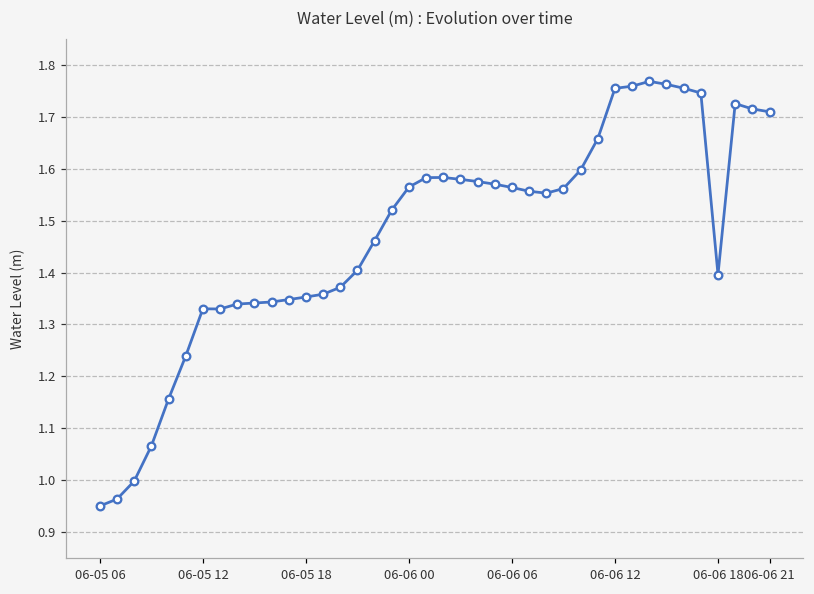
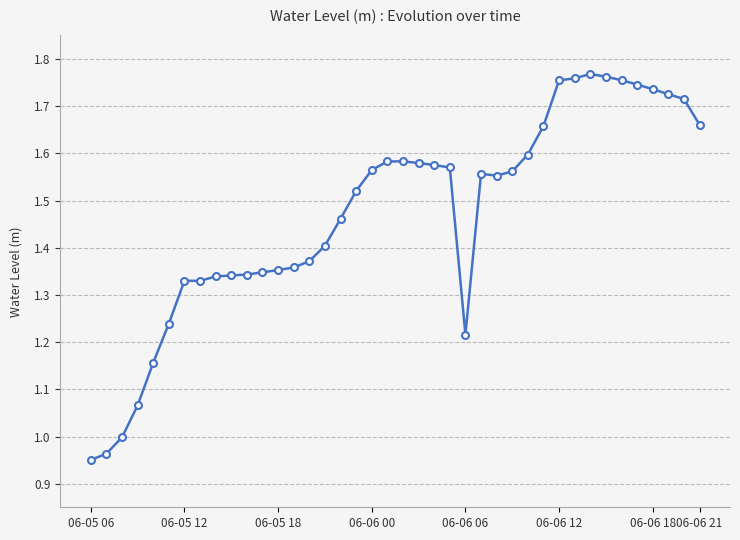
06-06 06: 1.56 -> 1.22
06-06 18: 1.40 -> 1.74
06-06 21: 1.71 -> 1.66
